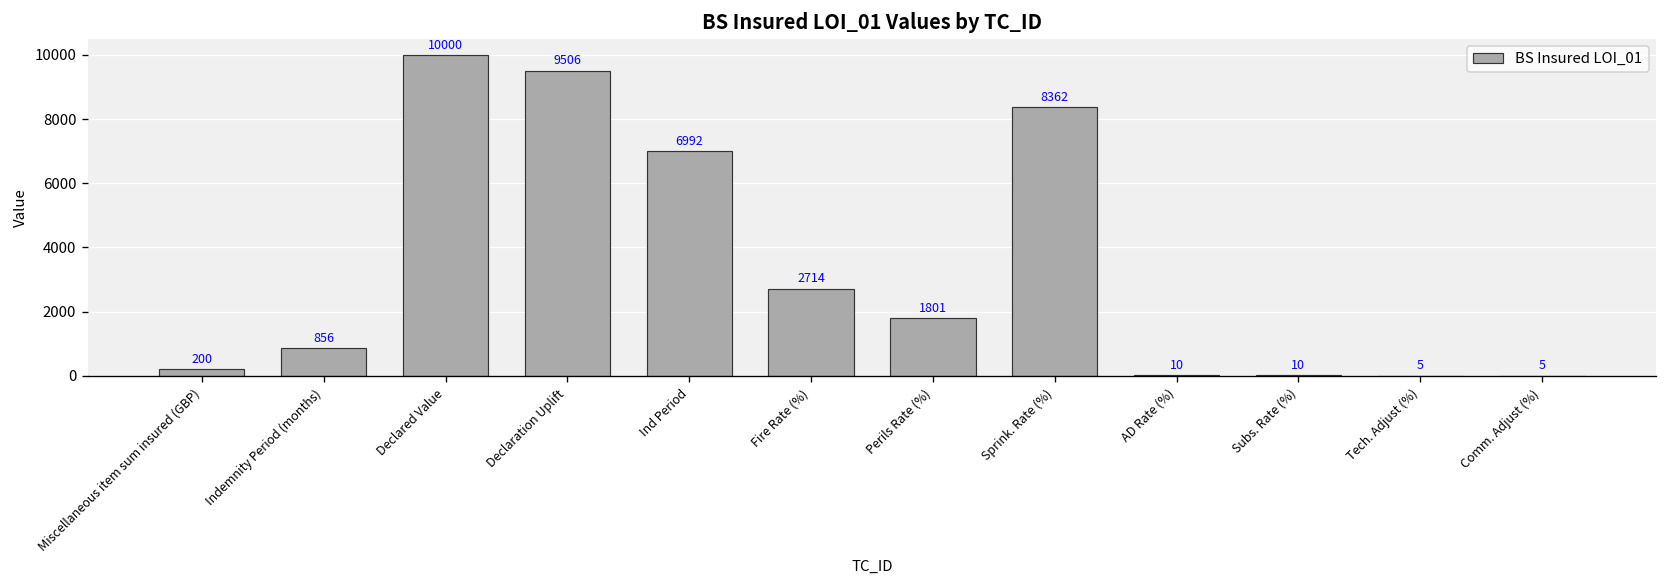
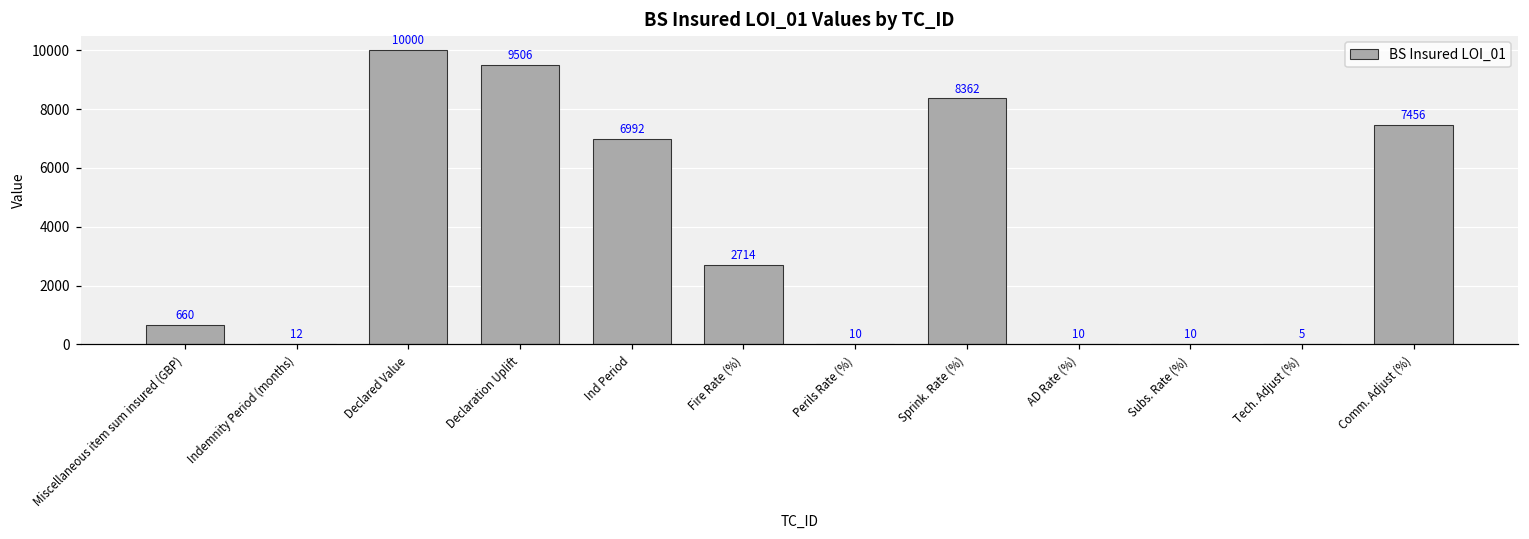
Miscellaneous item sum insured (GBP): 200 -> 660
Indemnity Period (months): 856 -> 12
Perils Rate (%): 1801 -> 10
Comm. Adjust (%): 5 -> 7456
